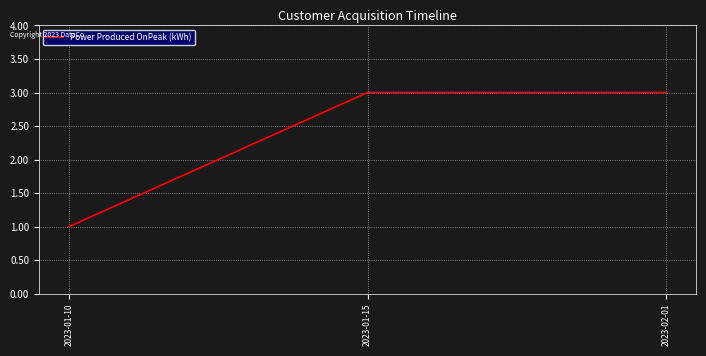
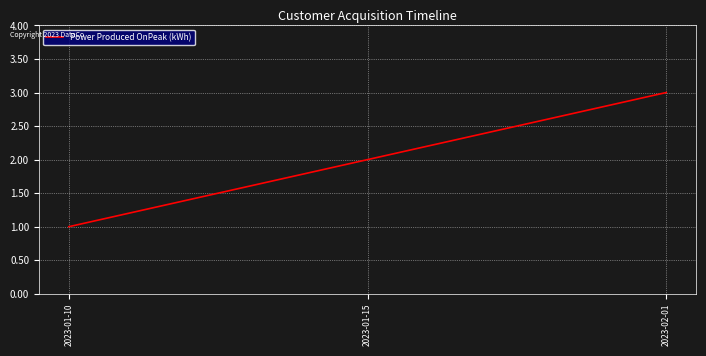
2023-01-15: 3 -> 2
